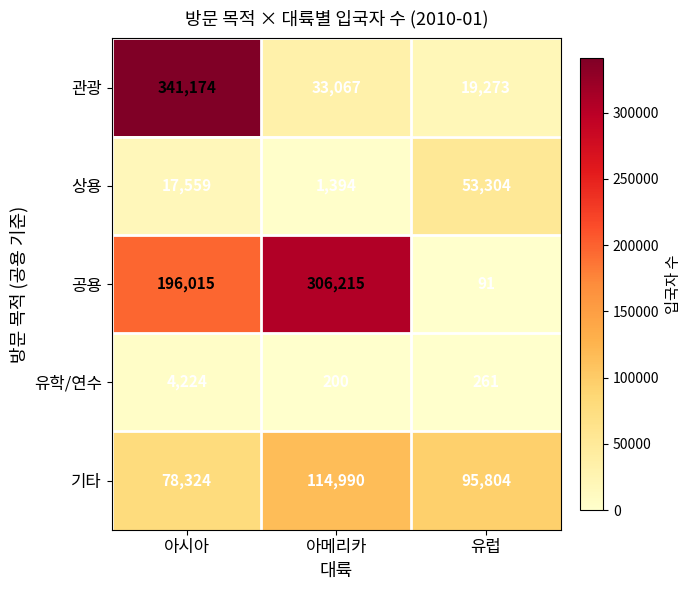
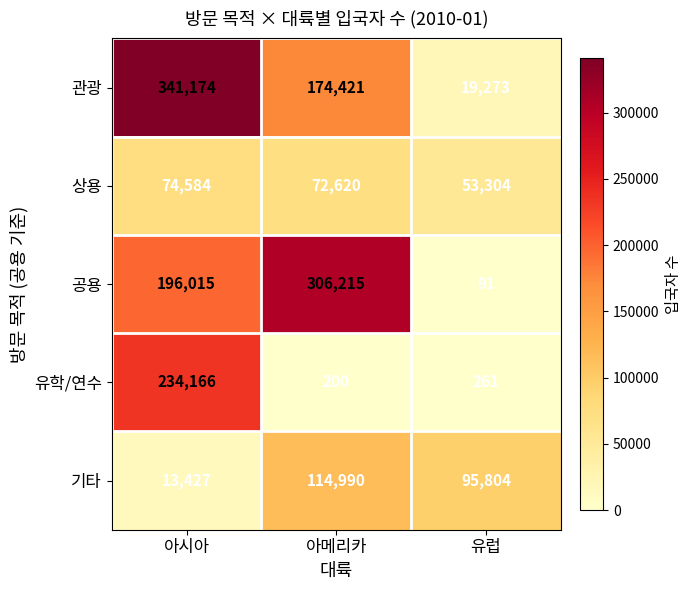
관광, 아메리카: 33,067 -> 174,421
상용, 아시아: 17,559 -> 74,584
상용, 아메리카: 1,394 -> 72,620
유학/연수, 아시아: 4,224 -> 234,166
기타, 아시아: 78,324 -> 13,427
